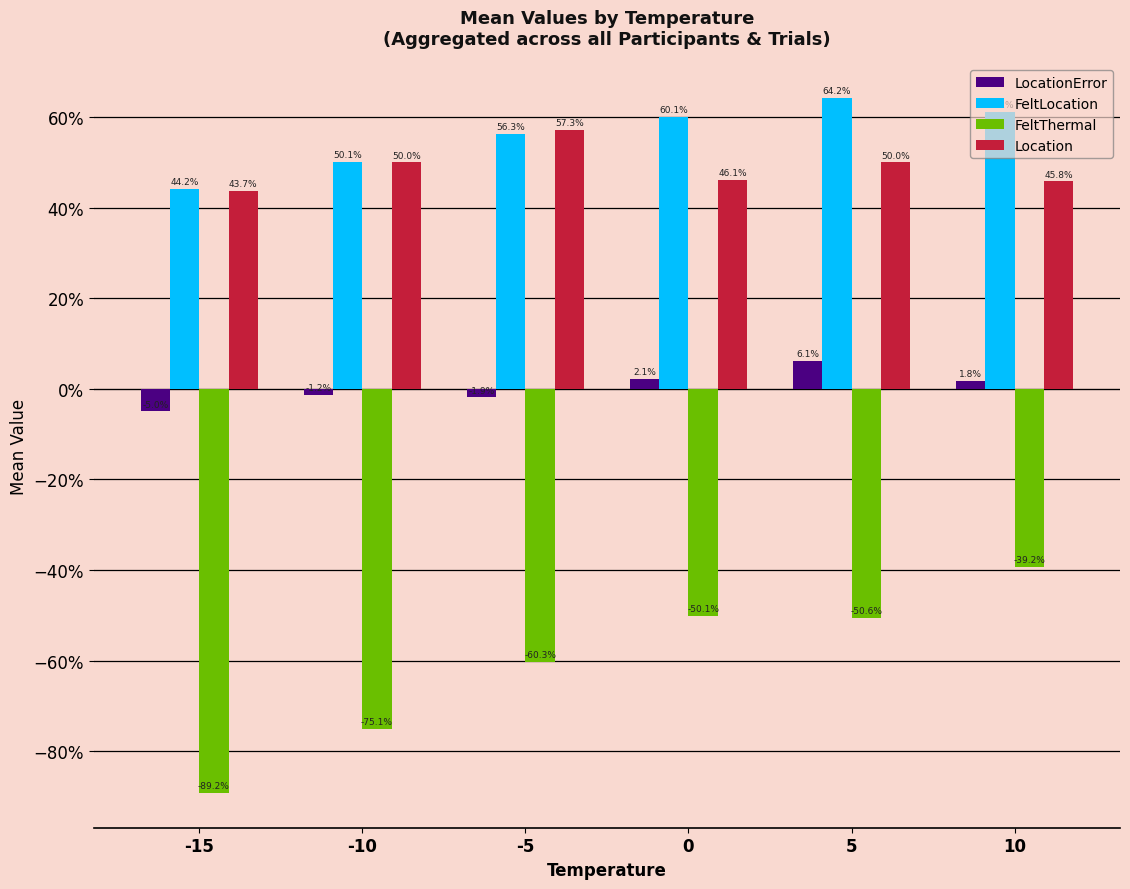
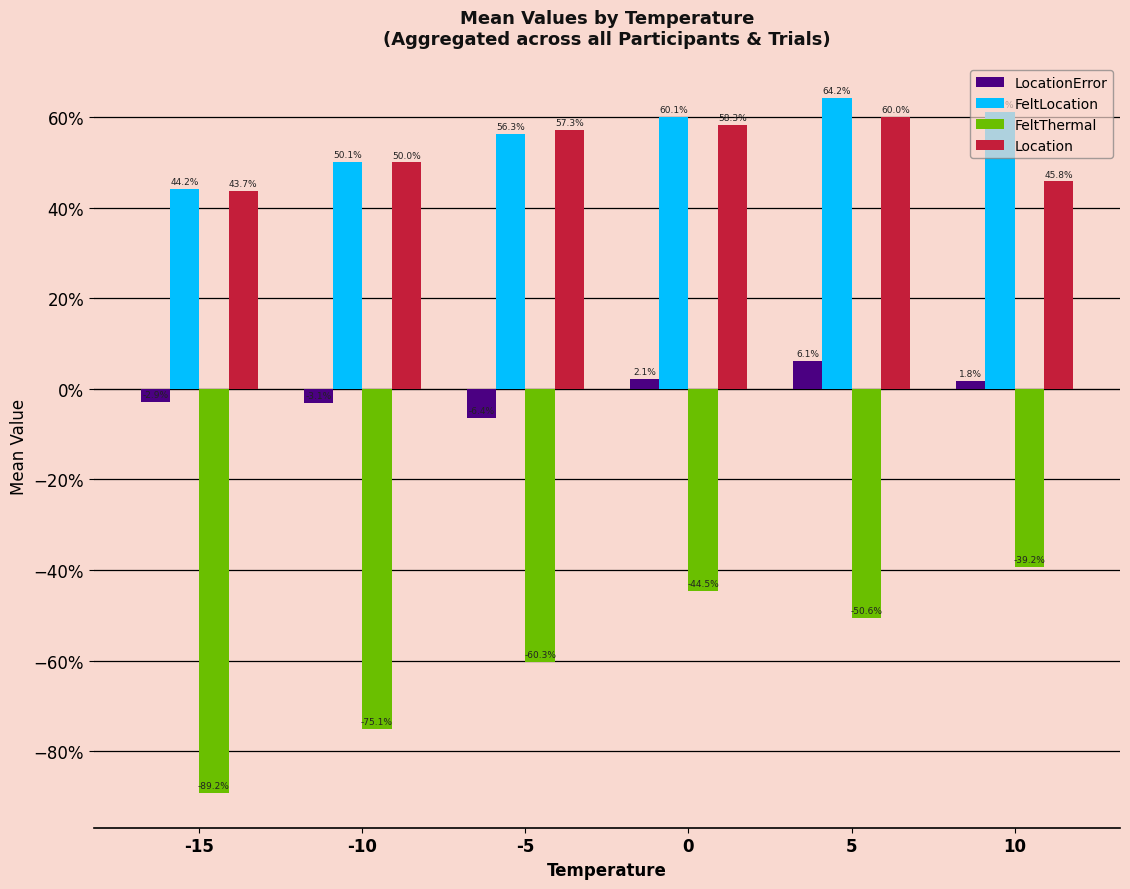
LocationError, -15: -5.0% -> -2.9%
LocationError, -10: -1.2% -> -3.1%
LocationError, -5: -1.9% -> -6.4%
FeltThermal, 0: -50.1% -> -44.5%
Location, 0: 46.1% -> 58.3%
Location, 5: 50.0% -> 60.0%
